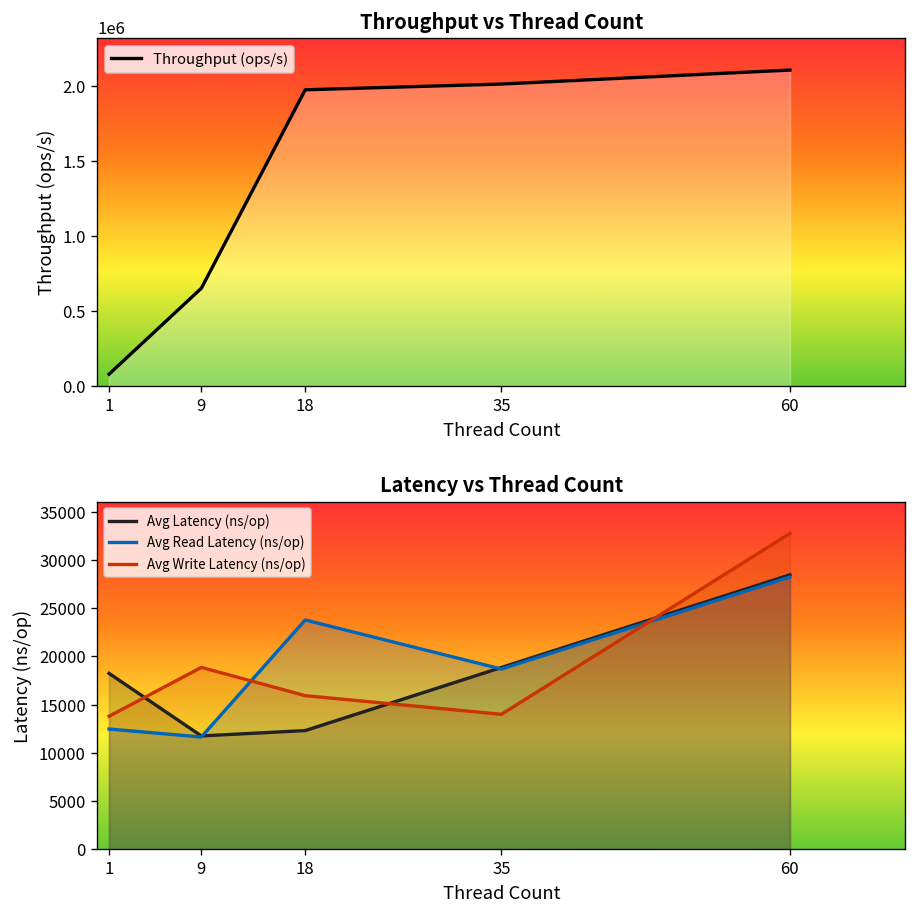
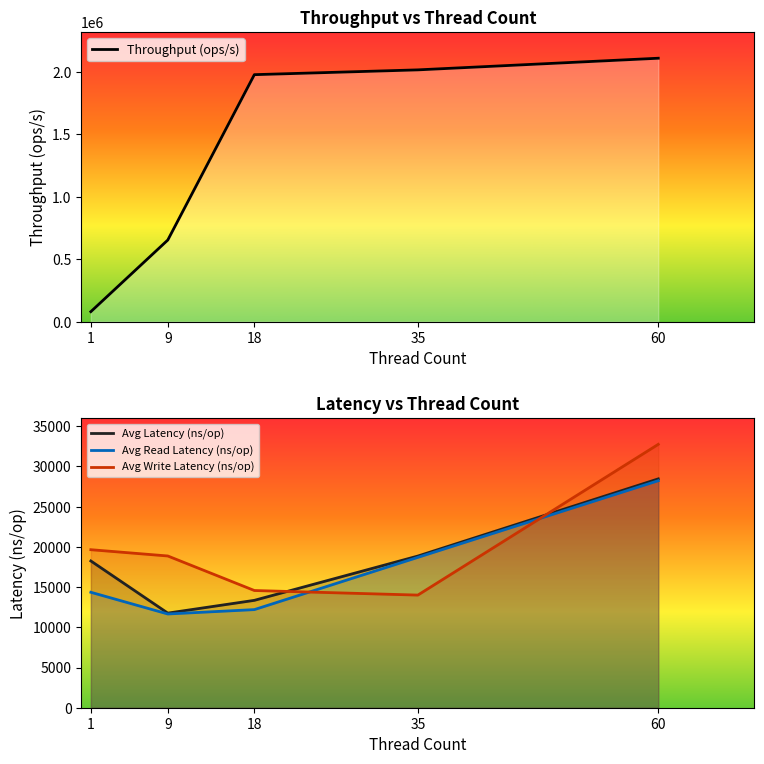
Latency vs Thread Count, Avg Read Latency (ns/op), 1: 12000 -> 14000
Latency vs Thread Count, Avg Write Latency (ns/op), 1: 14000 -> 20000
Latency vs Thread Count, Avg Latency (ns/op), 18: 12000 -> 13000
Latency vs Thread Count, Avg Read Latency (ns/op), 18: 24000 -> 12000
Latency vs Thread Count, Avg Write Latency (ns/op), 18: 16000 -> 15000
